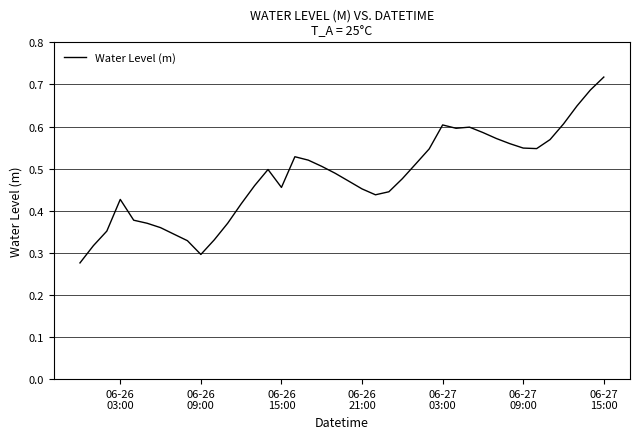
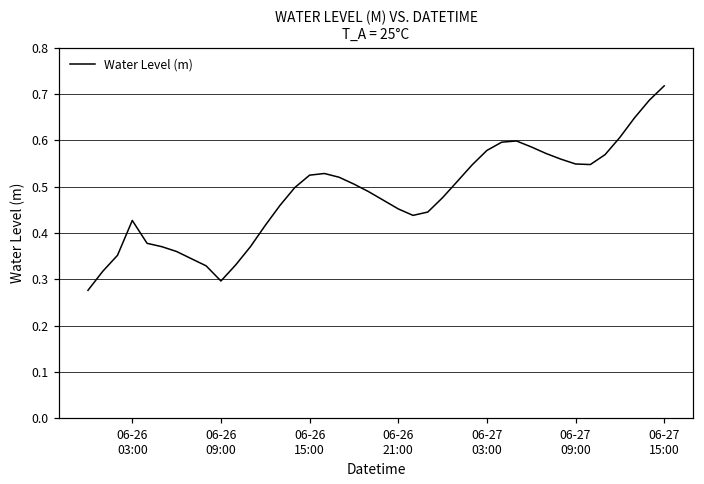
06-26 15:00: 0.46 -> 0.52
06-27 03:00: 0.60 -> 0.58
